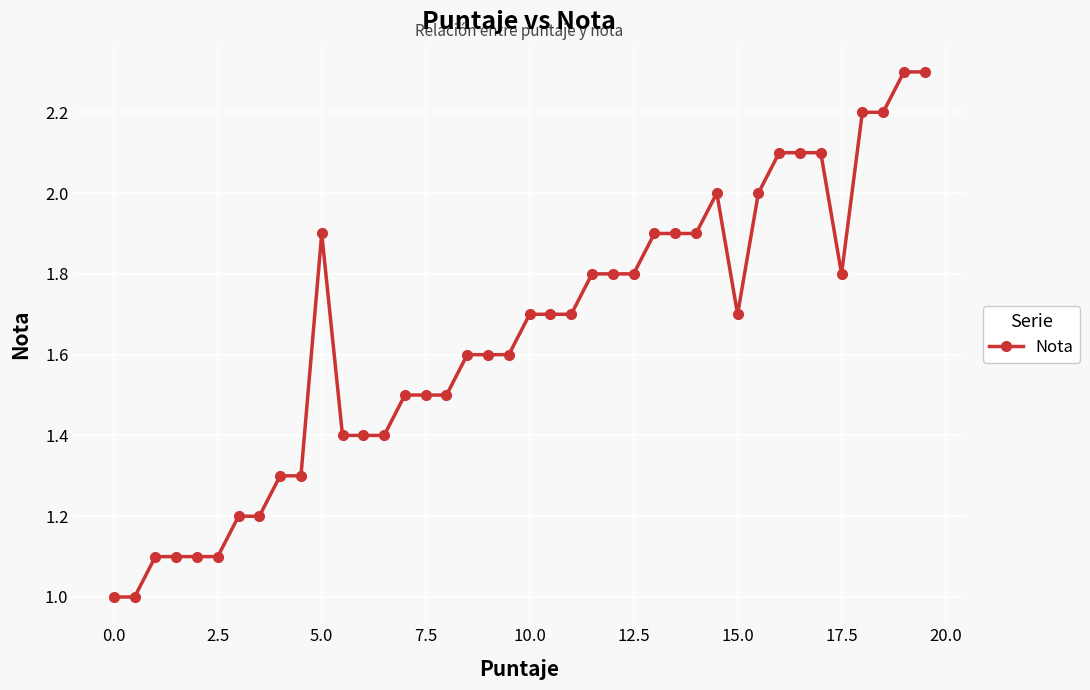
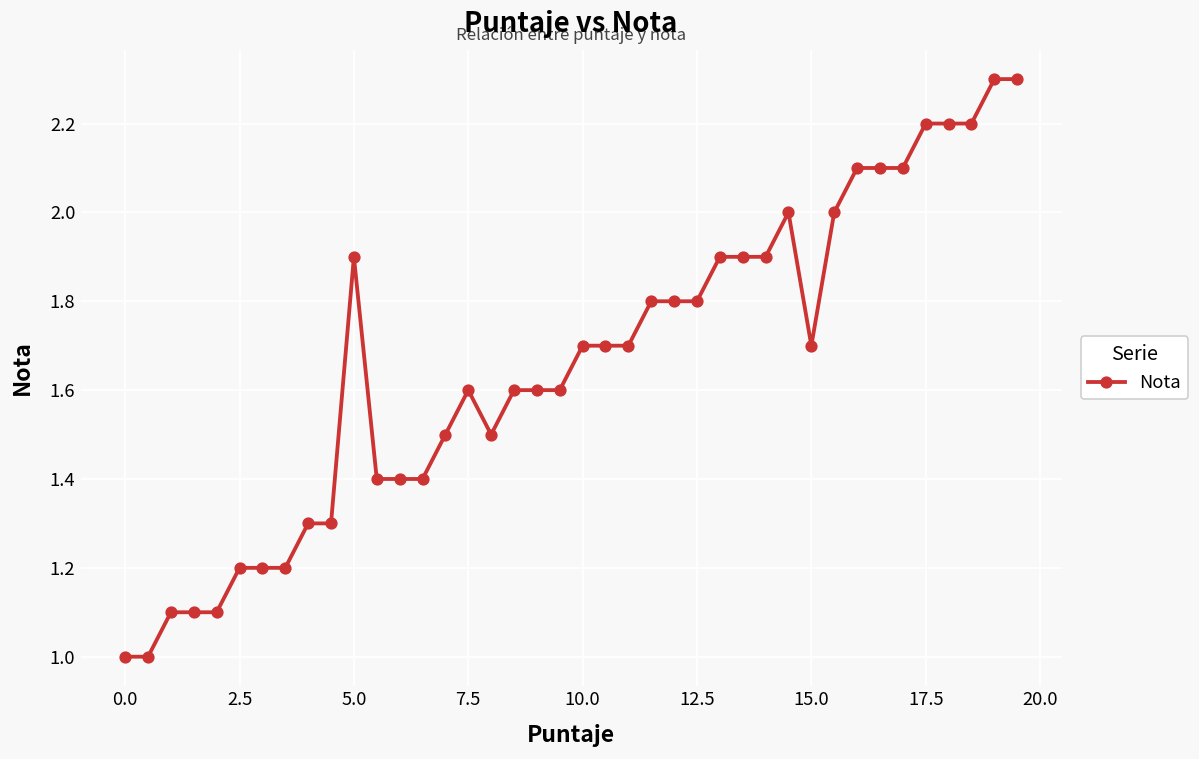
2.5: 1.1 -> 1.2
7.5: 1.5 -> 1.6
17.5: 1.8 -> 2.2
